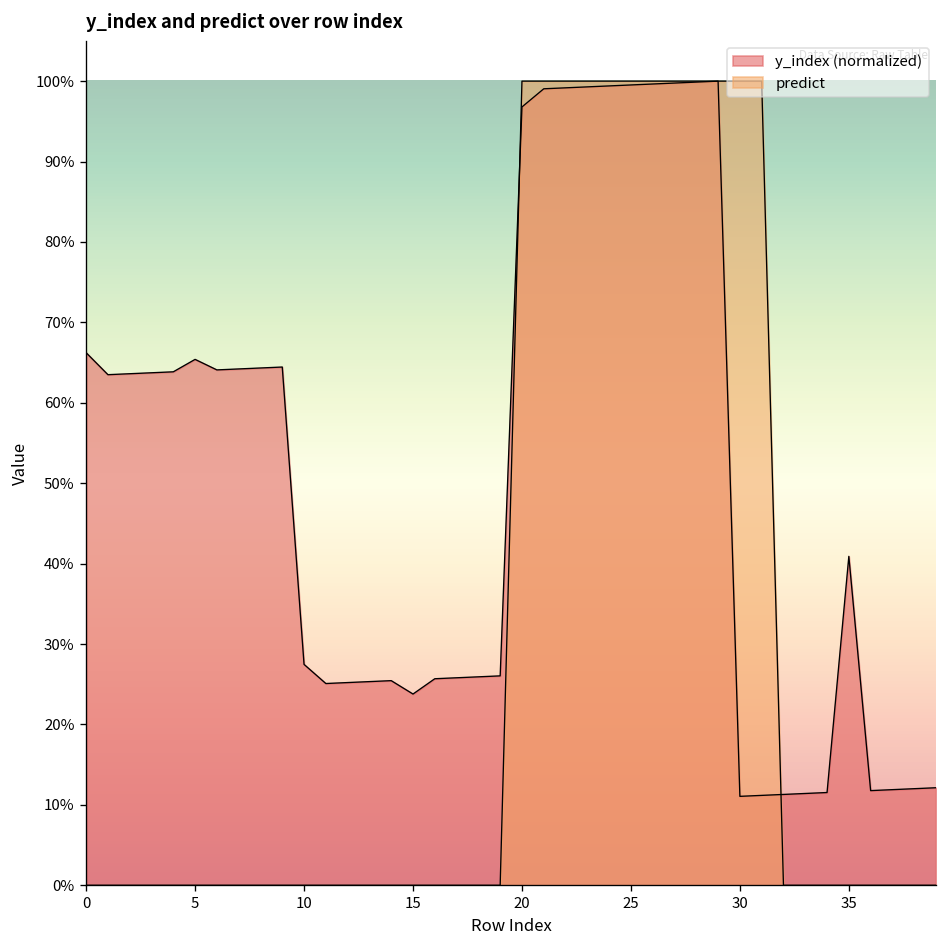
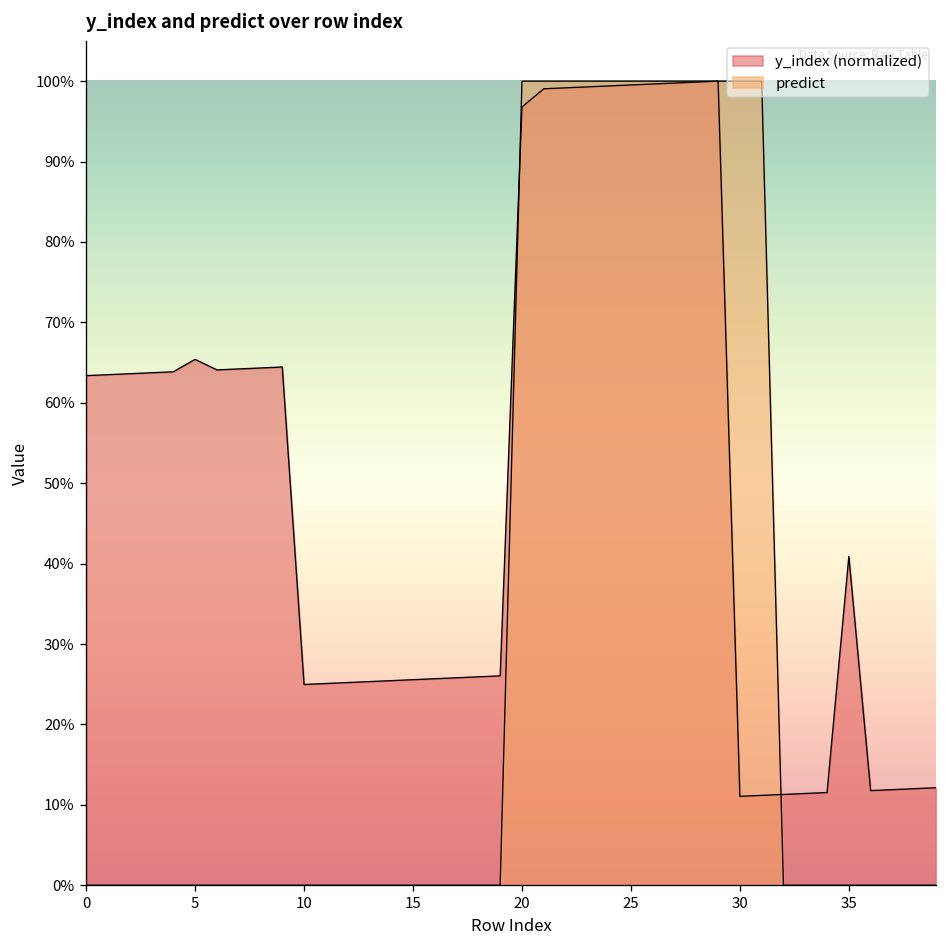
y_index (normalized), 0: 66% -> 63%
y_index (normalized), 10: 27% -> 25%
y_index (normalized), 15: 24% -> 26%
